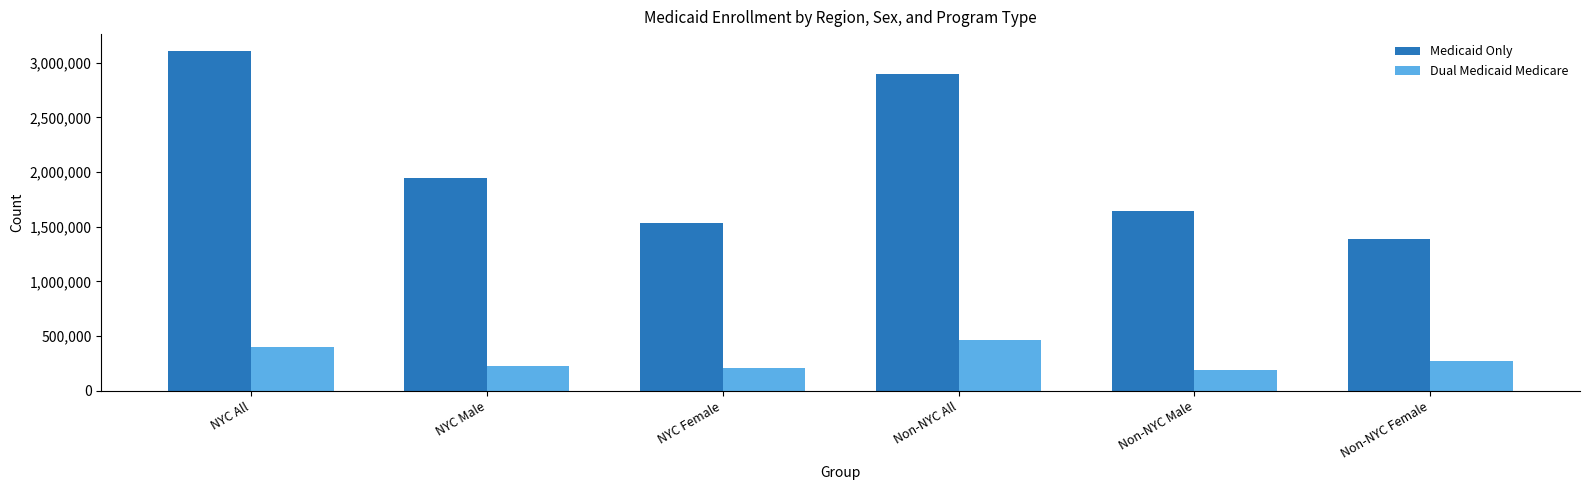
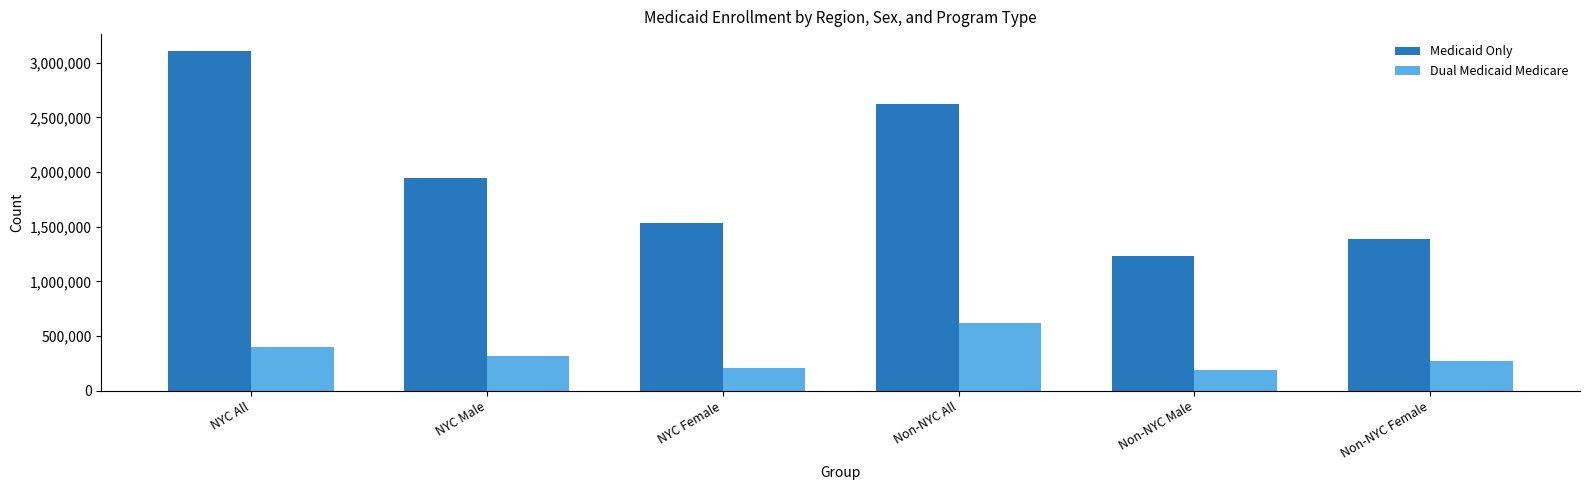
Dual Medicaid Medicare, NYC Male: 230,000 -> 320,000
Medicaid Only, Non-NYC All: 2,890,000 -> 2,620,000
Dual Medicaid Medicare, Non-NYC All: 460,000 -> 620,000
Medicaid Only, Non-NYC Male: 1,640,000 -> 1,230,000
